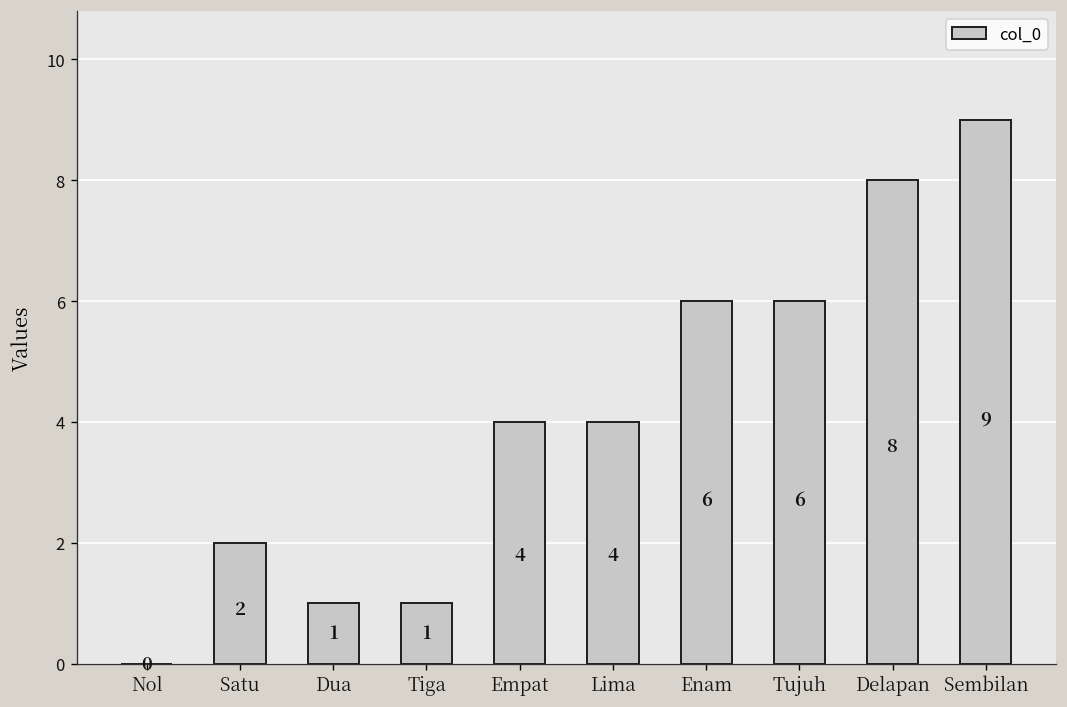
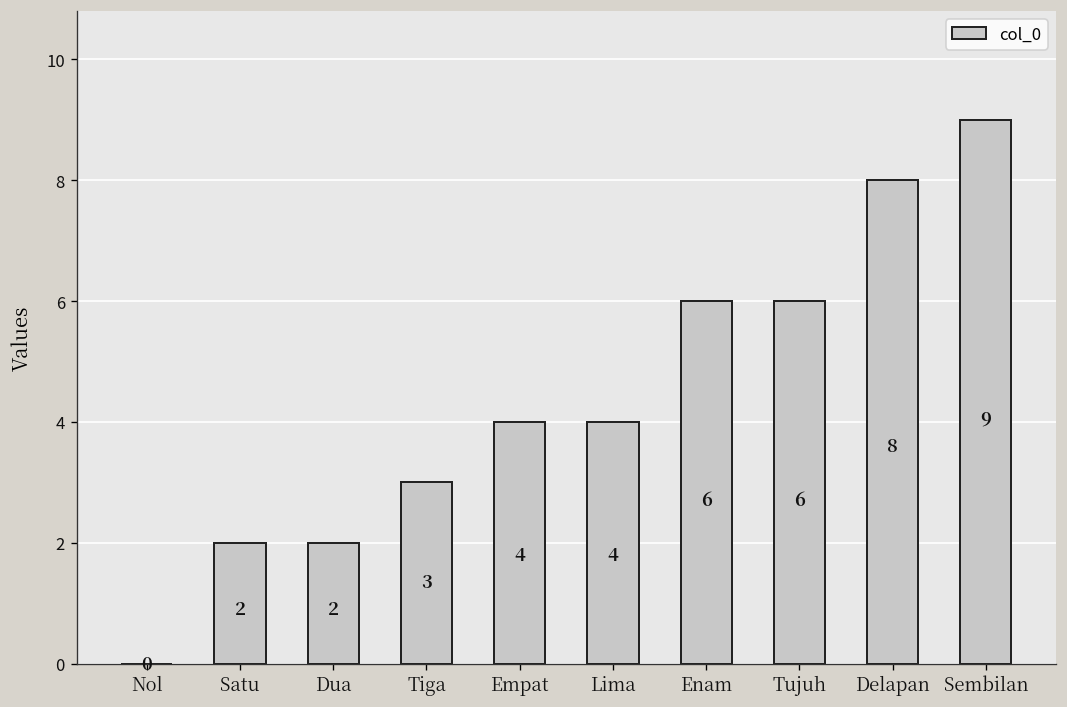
Dua: 1 -> 2
Tiga: 1 -> 3
